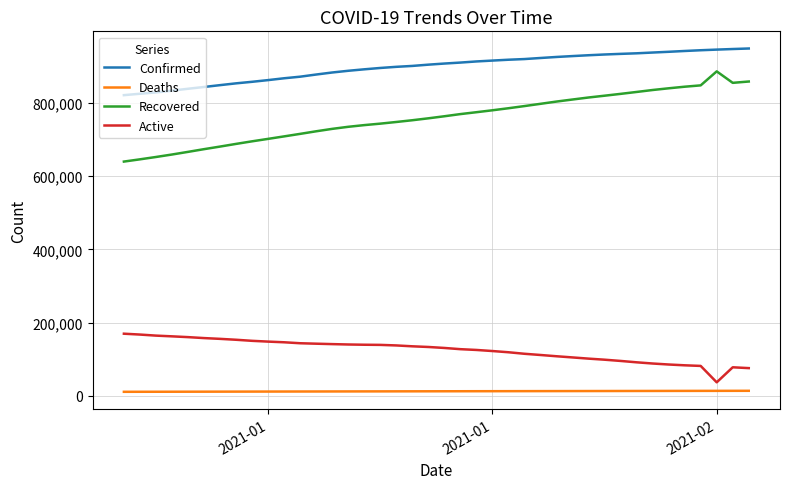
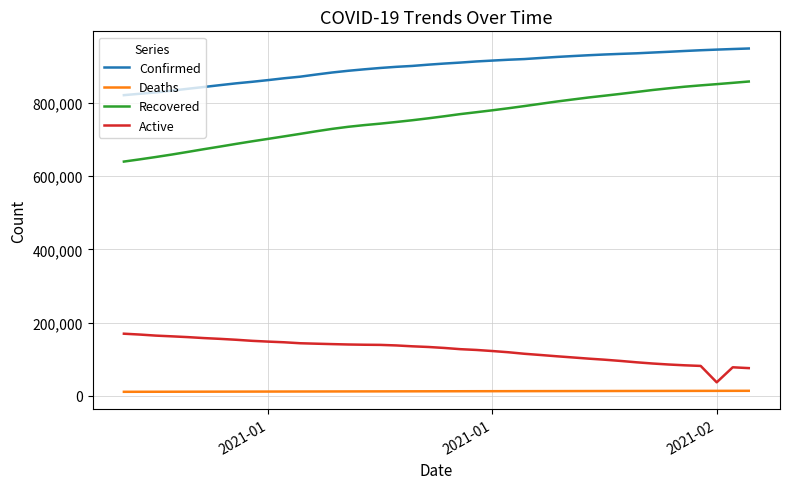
Recovered, 2021-02: 890,000 -> 850,000
